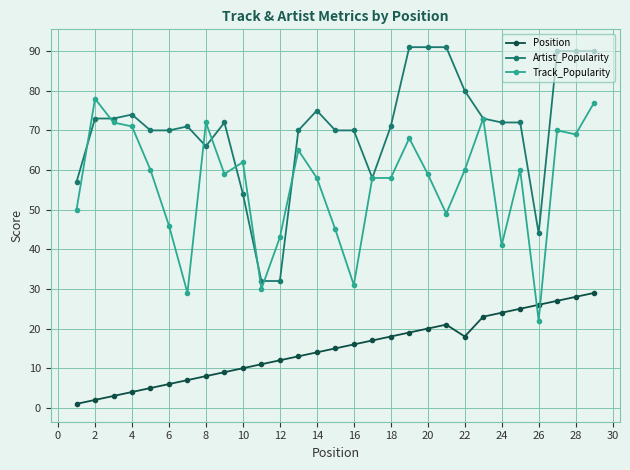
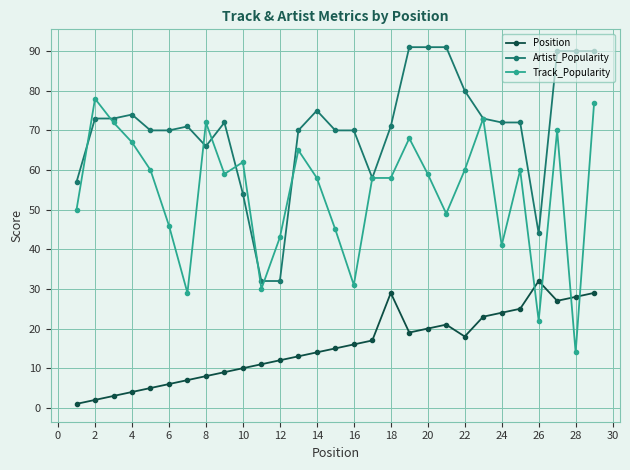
Track_Popularity, 4: 71 -> 67
Position, 18: 18 -> 29
Position, 26: 26 -> 32
Track_Popularity, 28: 69 -> 14
